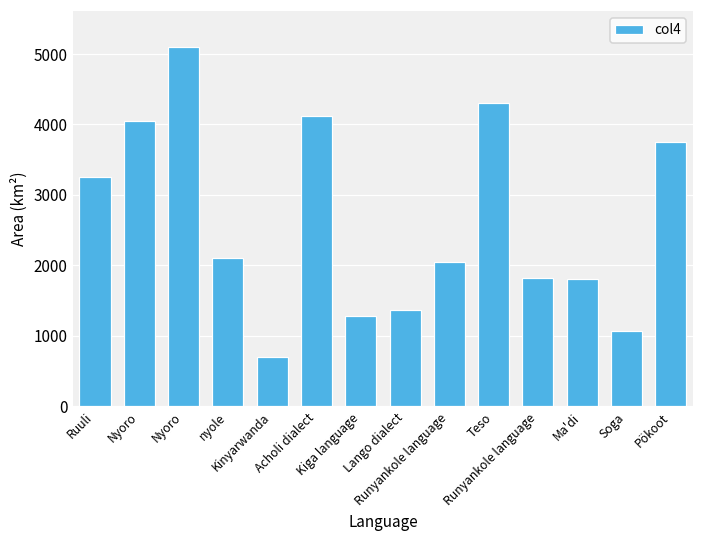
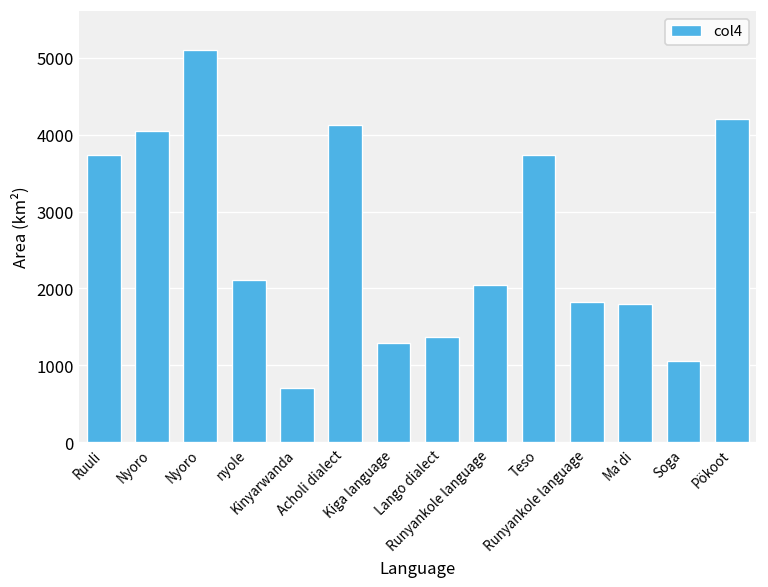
Ruuli: 3300 -> 3700
Teso: 4300 -> 3700
Pökoot: 3800 -> 4200
